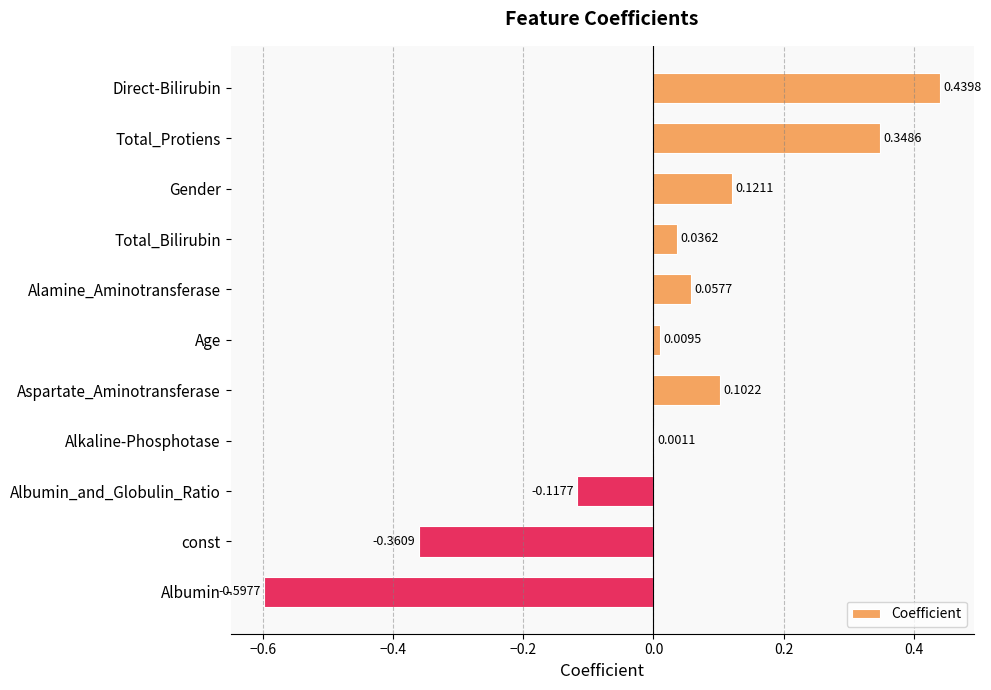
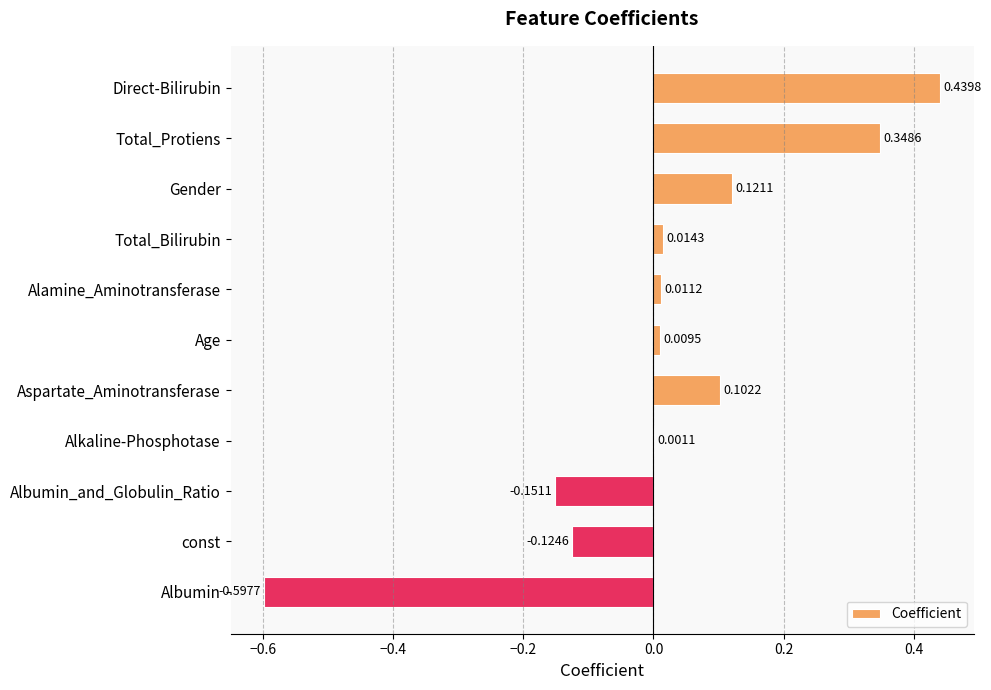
Total_Bilirubin: 0.0362 -> 0.0143
Alamine_Aminotransferase: 0.0577 -> 0.0112
Albumin_and_Globulin_Ratio: -0.1177 -> -0.1511
const: -0.3609 -> -0.1246
